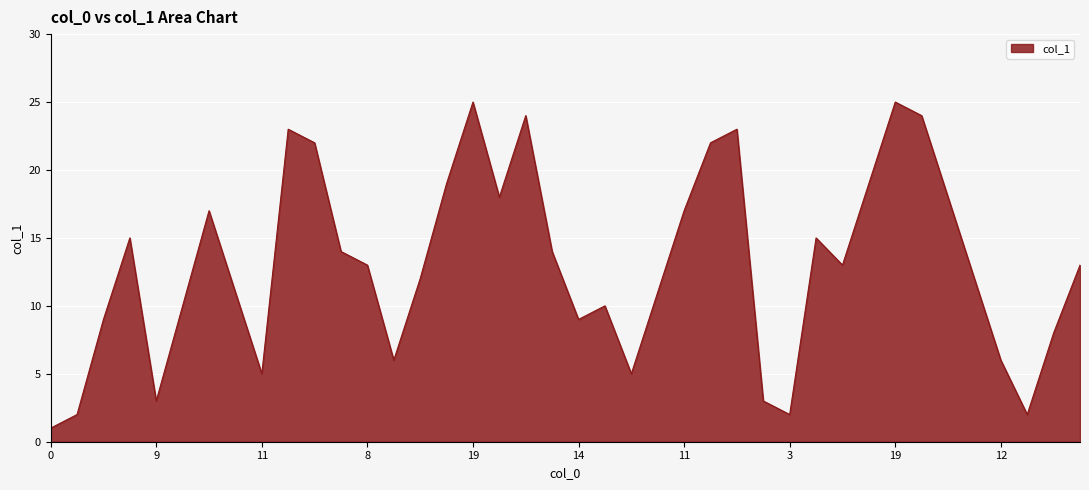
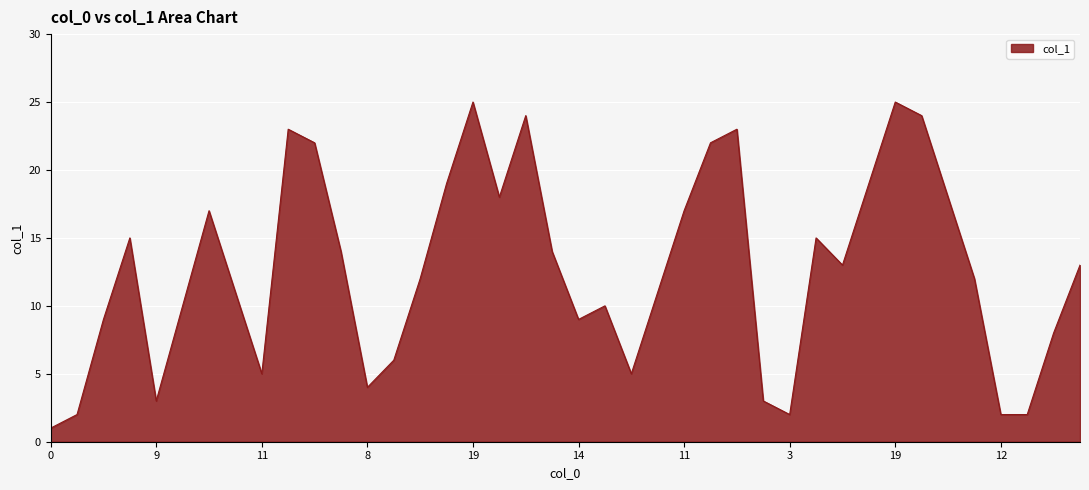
8: 13 -> 4
12: 6 -> 2
